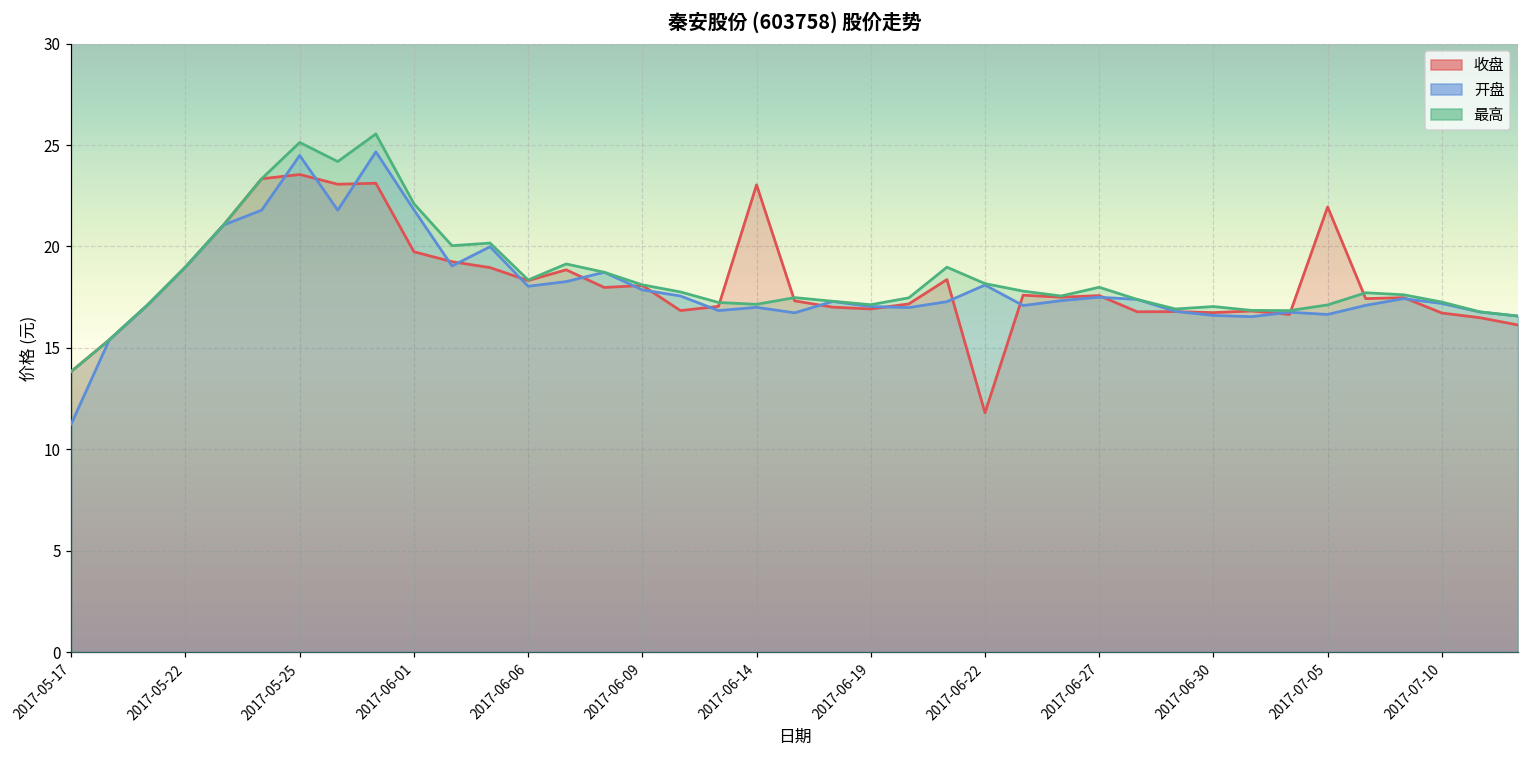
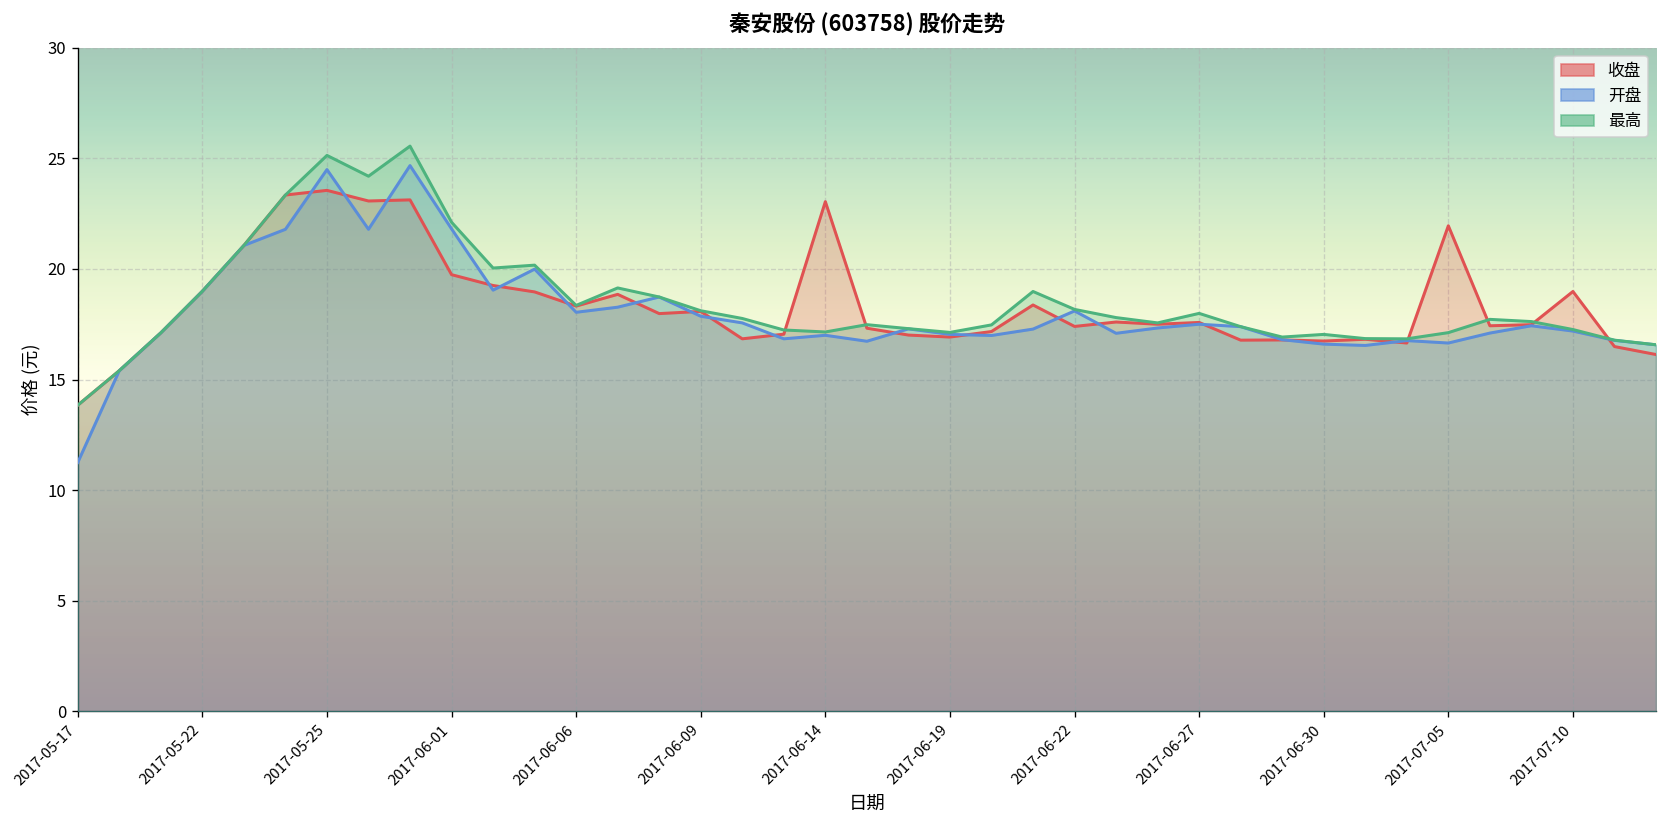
收盘, 2017-06-22: 11.8 -> 17.4
收盘, 2017-07-10: 16.7 -> 19.0
